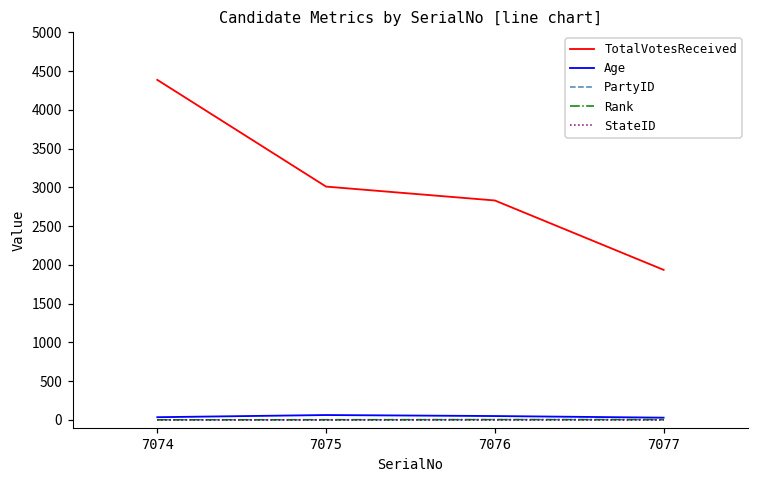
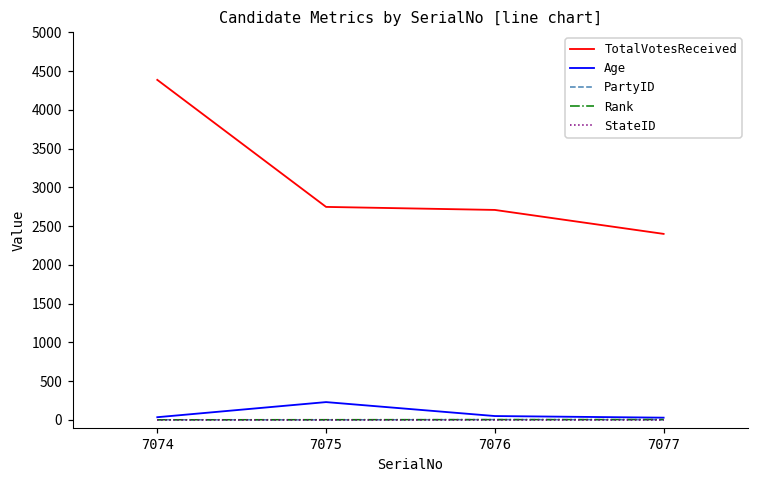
TotalVotesReceived, 7075: 3000 -> 2700
Age, 7075: 100 -> 200
TotalVotesReceived, 7076: 2800 -> 2700
TotalVotesReceived, 7077: 1900 -> 2400
